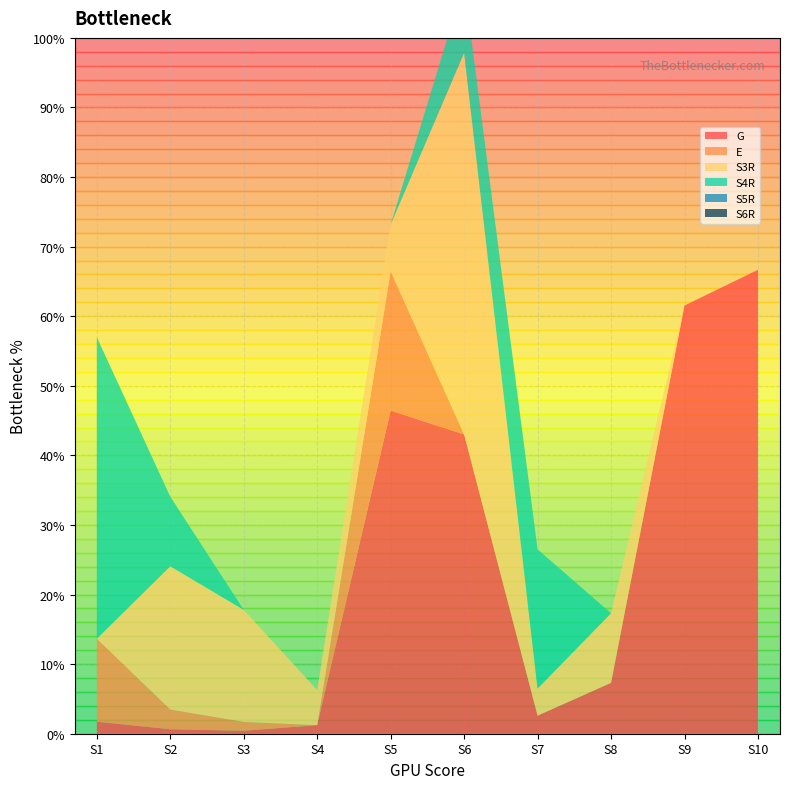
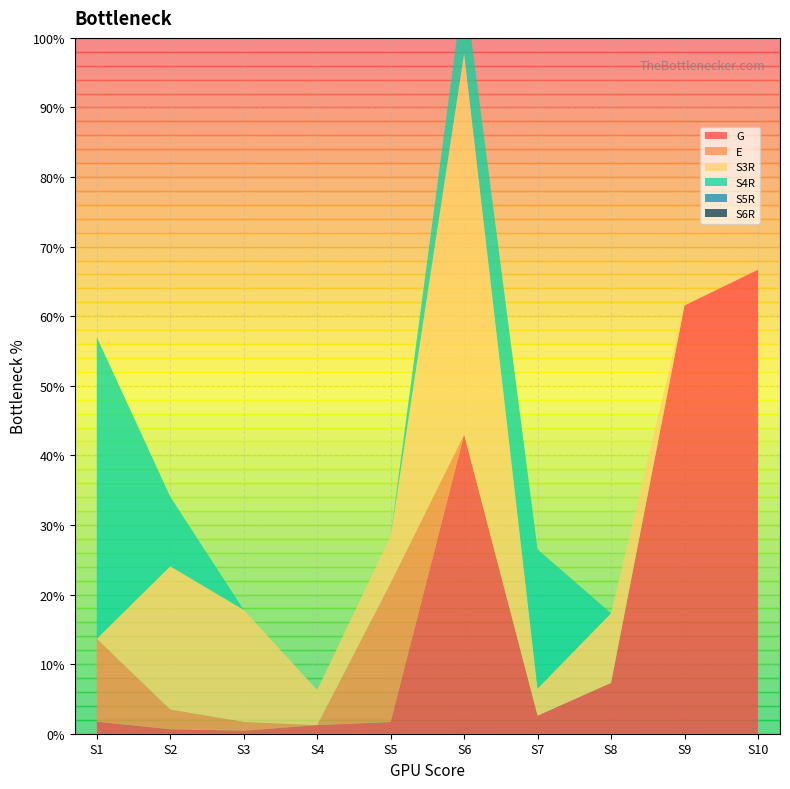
G, S5: 46% -> 2%
